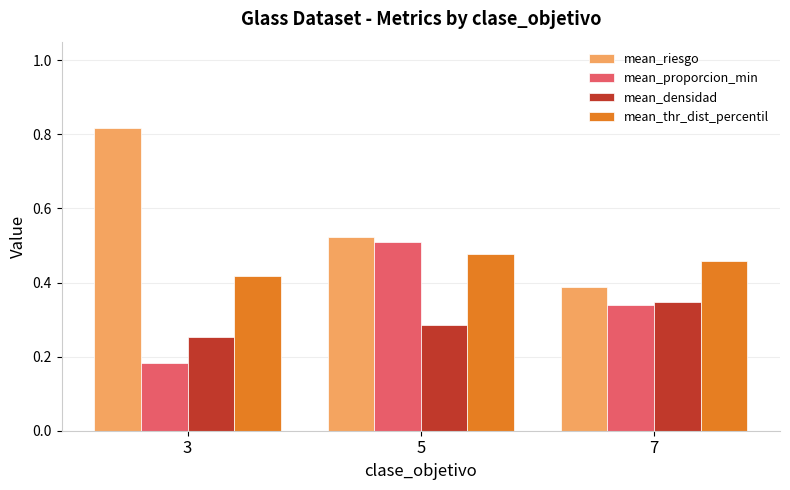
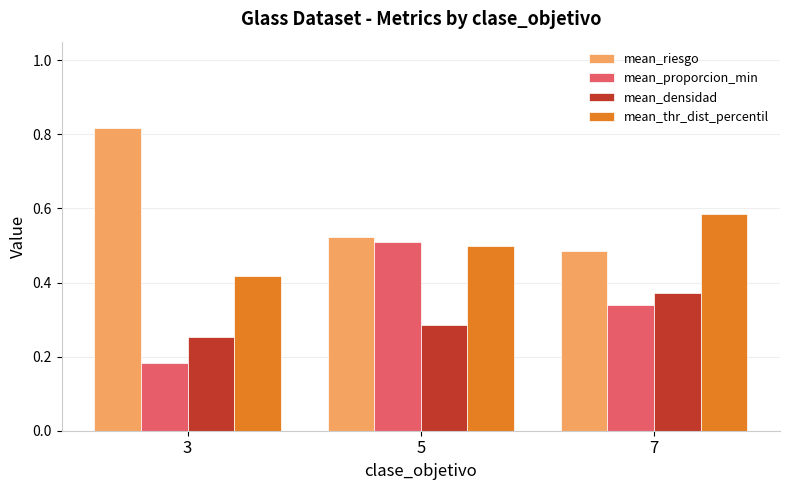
mean_thr_dist_percentil, 5: 0.48 -> 0.50
mean_riesgo, 7: 0.39 -> 0.48
mean_densidad, 7: 0.35 -> 0.37
mean_thr_dist_percentil, 7: 0.46 -> 0.58
